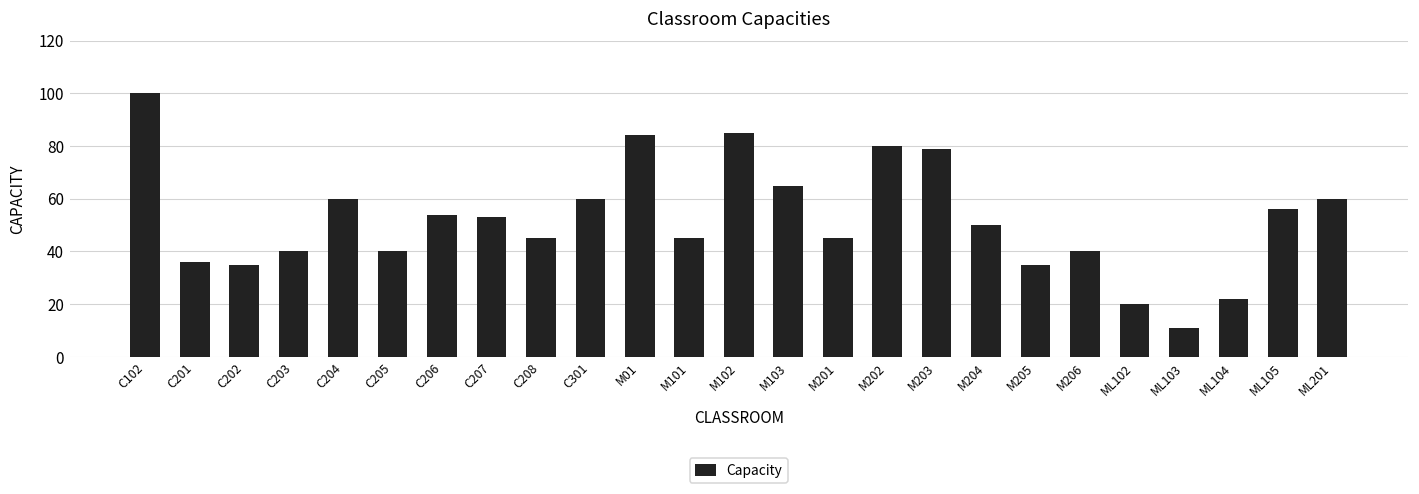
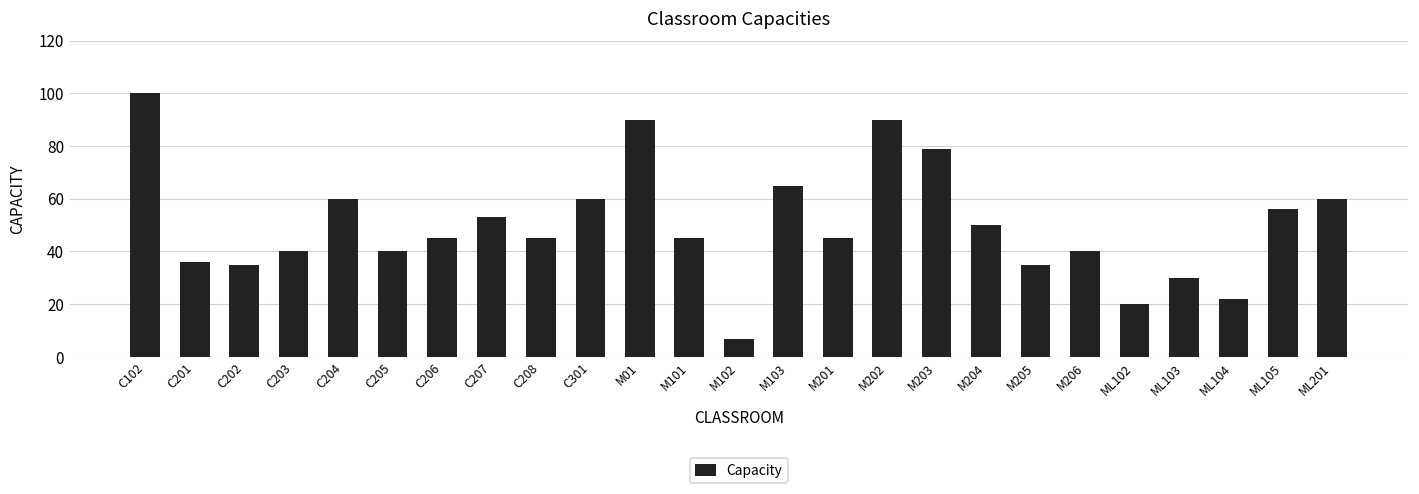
C206: 54 -> 45
M01: 84 -> 90
M102: 85 -> 7
M202: 80 -> 90
ML103: 11 -> 30
